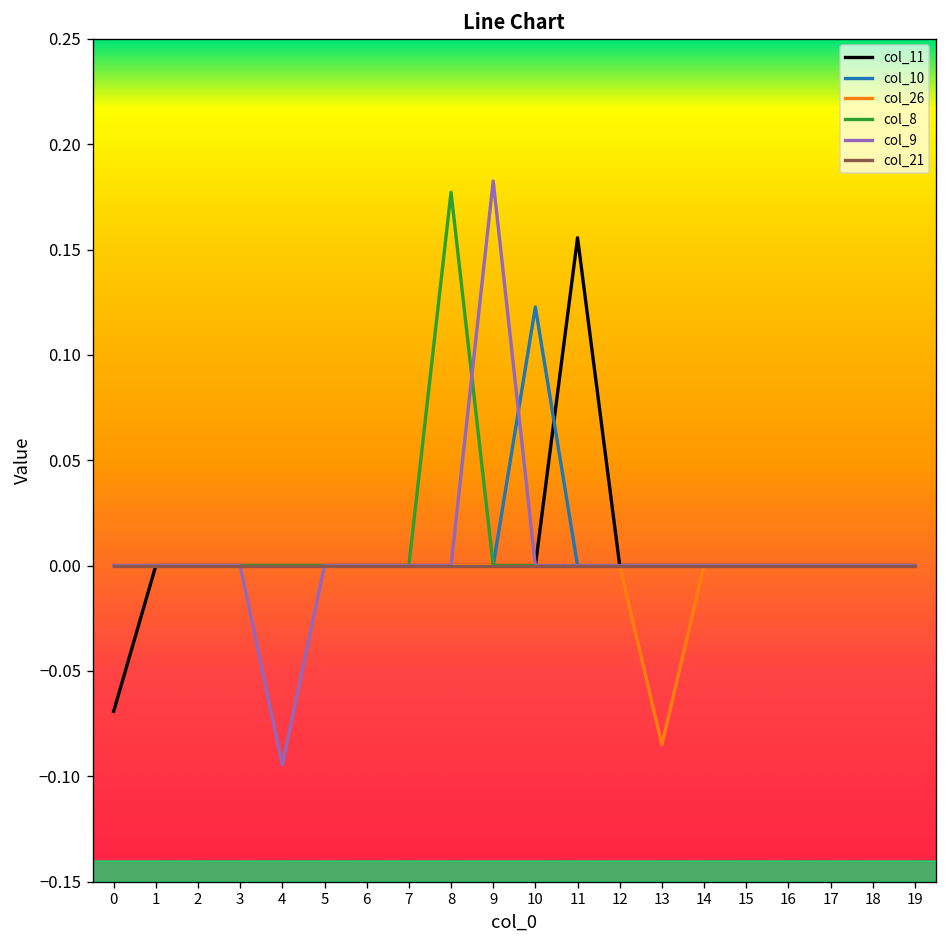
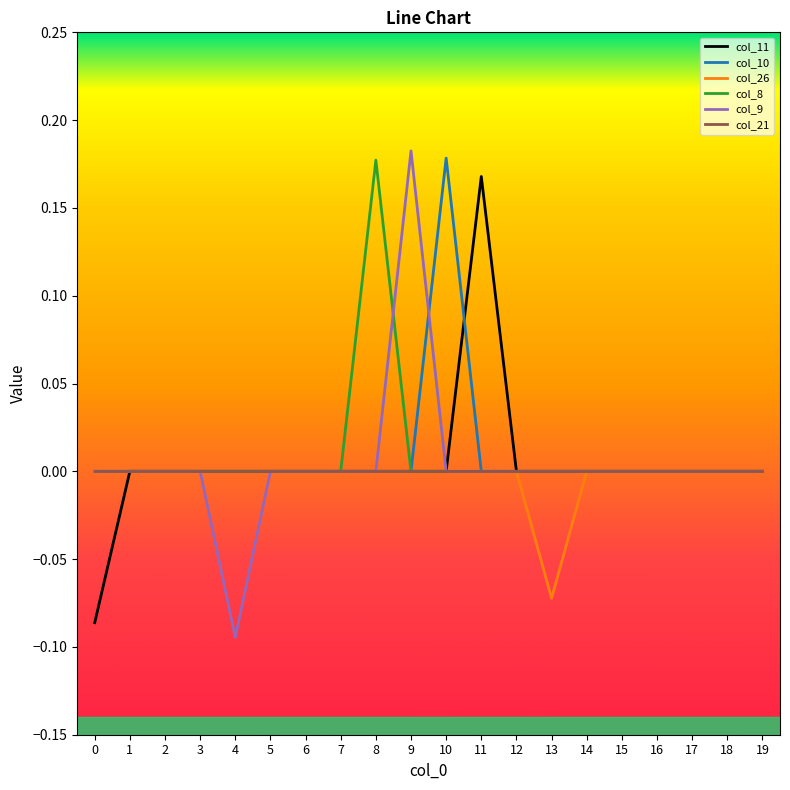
col_11, 0: -0.069 -> -0.086
col_10, 10: 0.123 -> 0.178
col_11, 11: 0.156 -> 0.168
col_26, 13: -0.085 -> -0.072
